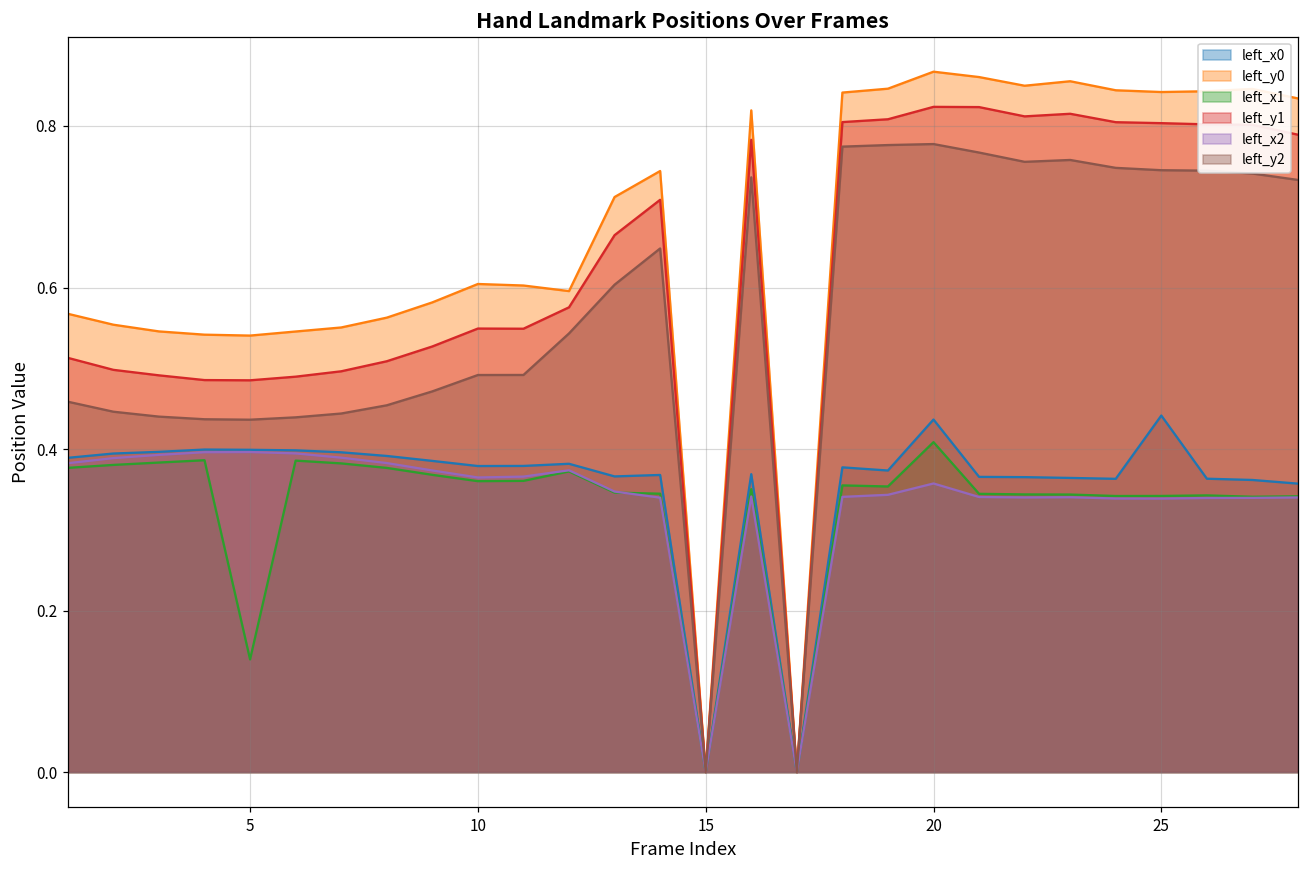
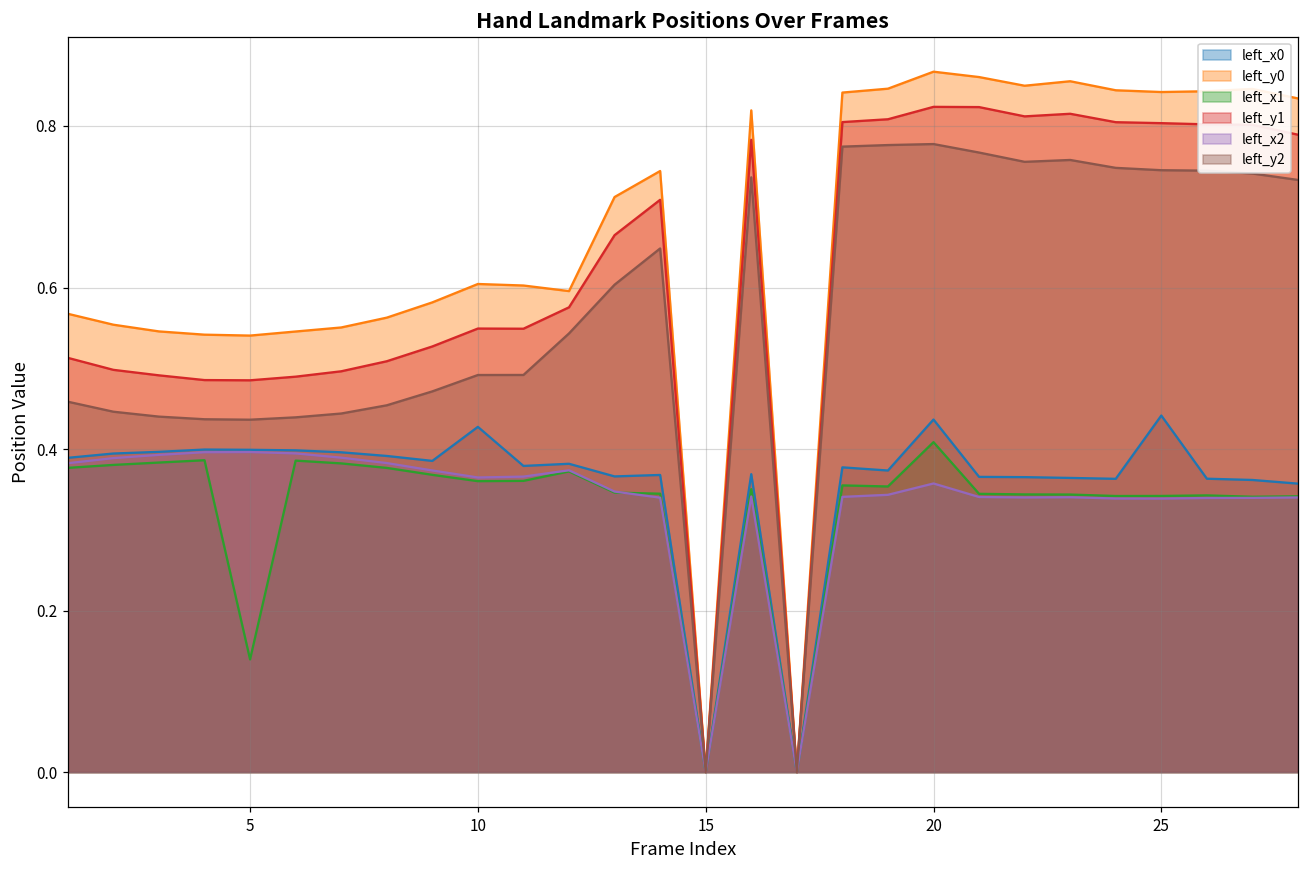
left_x0, 10: 0.38 -> 0.43
